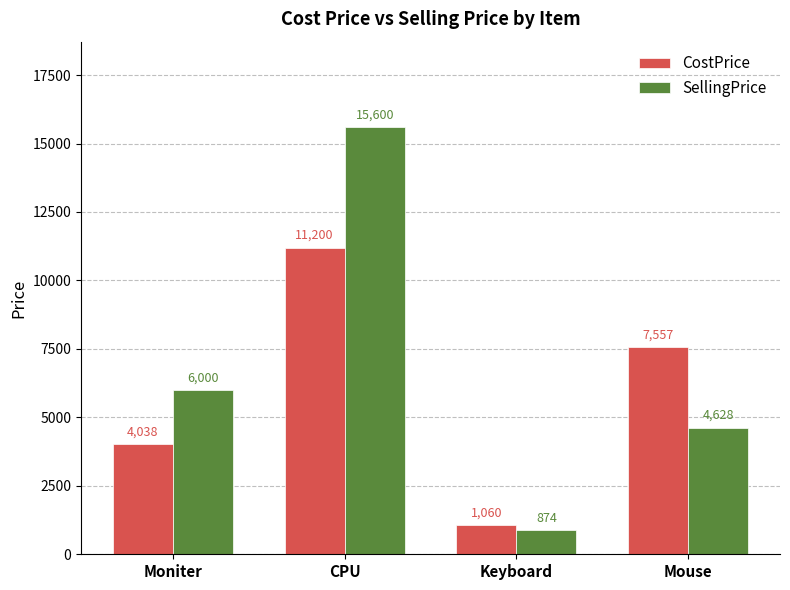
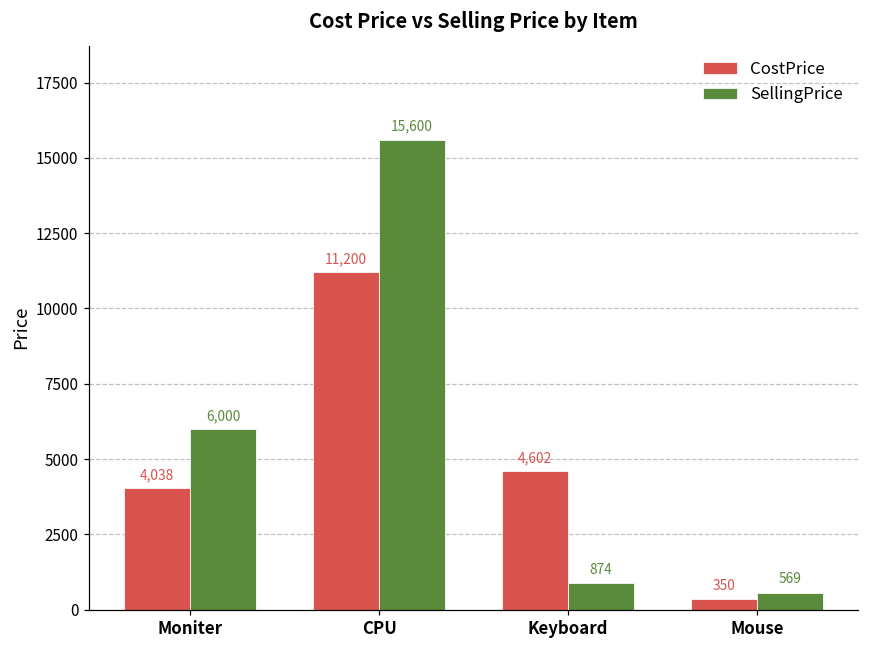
CostPrice, Keyboard: 1,060 -> 4,602
CostPrice, Mouse: 7,557 -> 350
SellingPrice, Mouse: 4,628 -> 569
